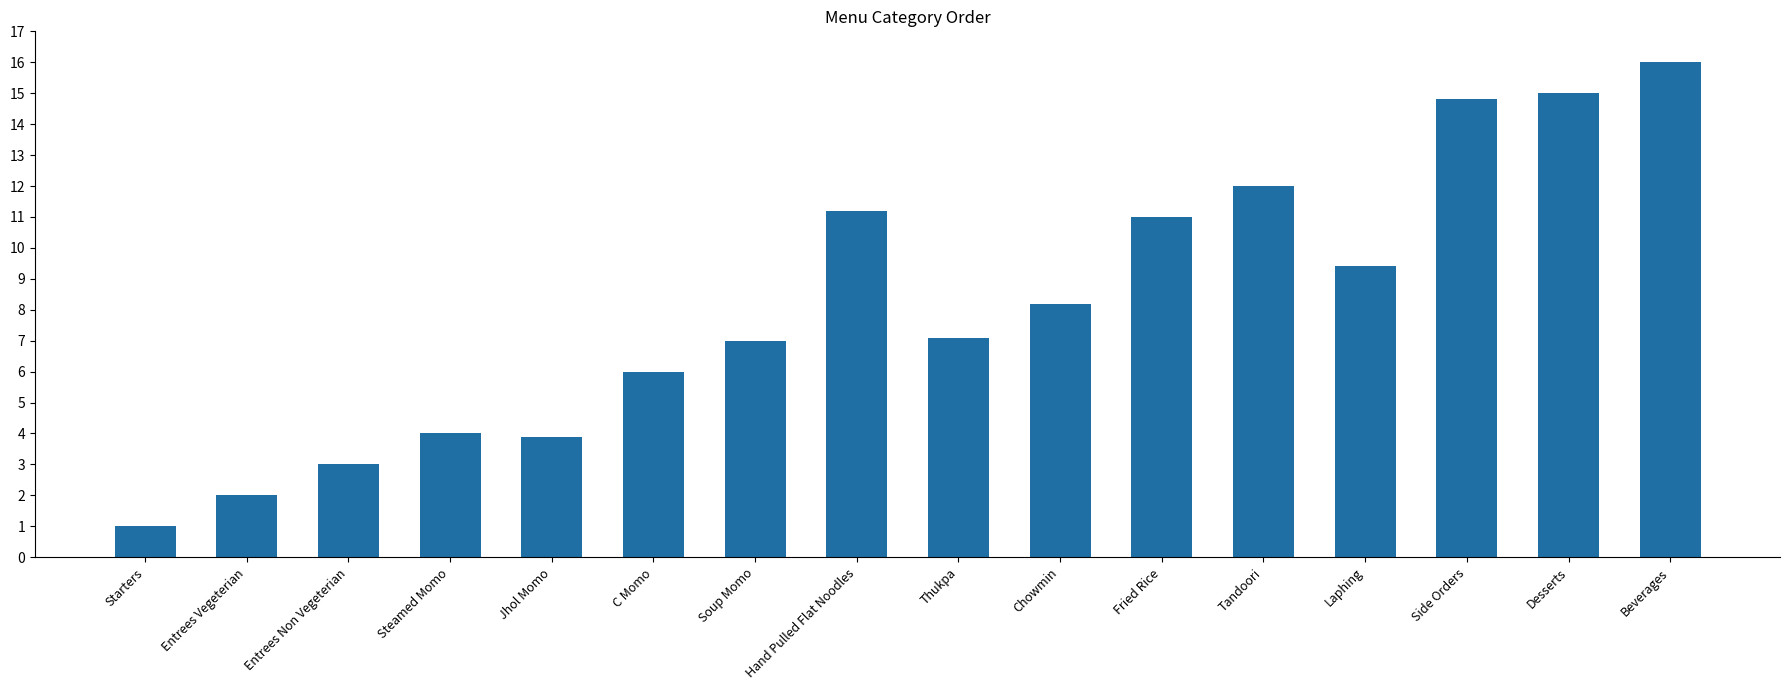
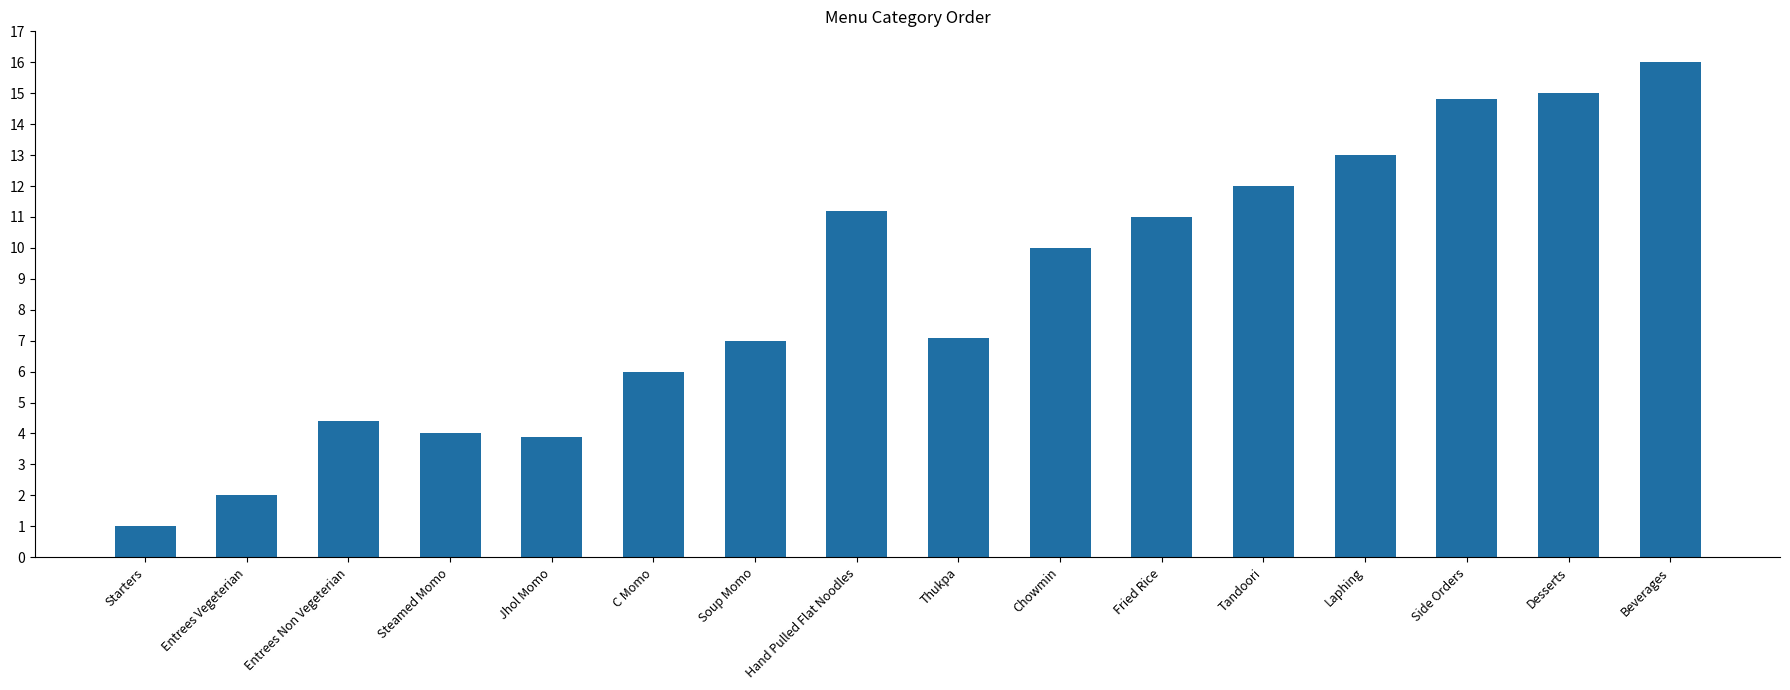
Entrees Non Vegeterian: 3.0 -> 4.4
Chowmin: 8.2 -> 10.0
Laphing: 9.4 -> 13.0
